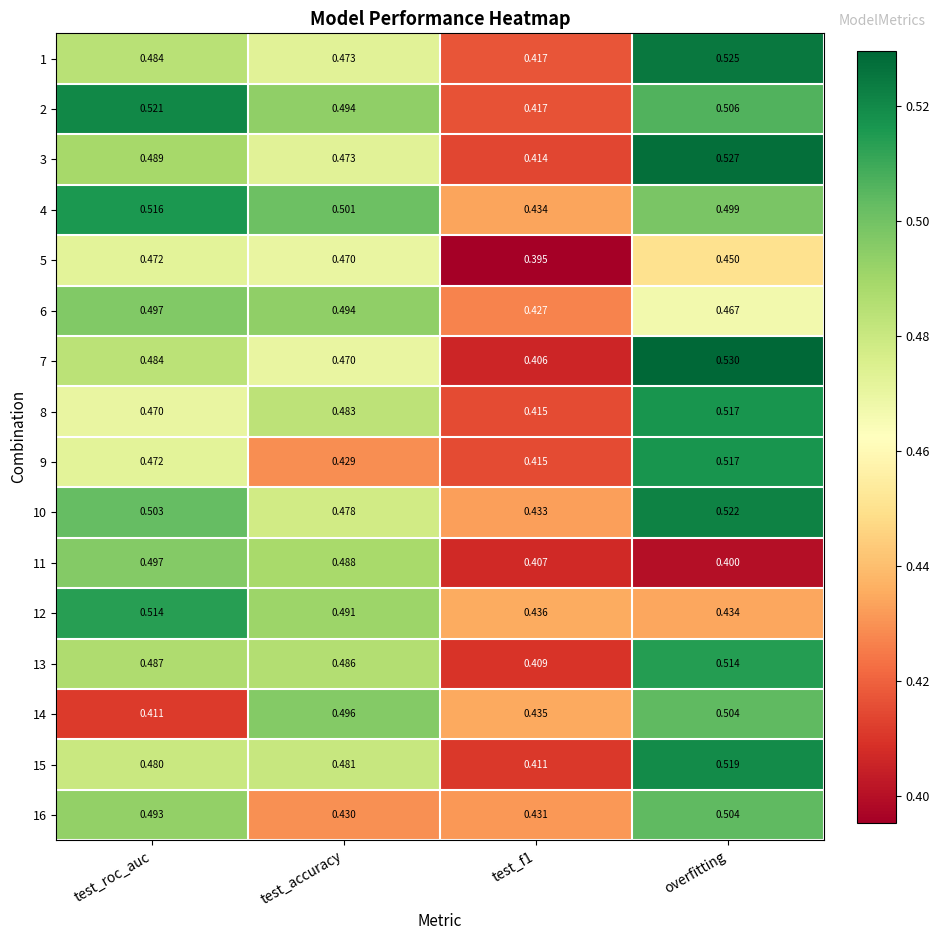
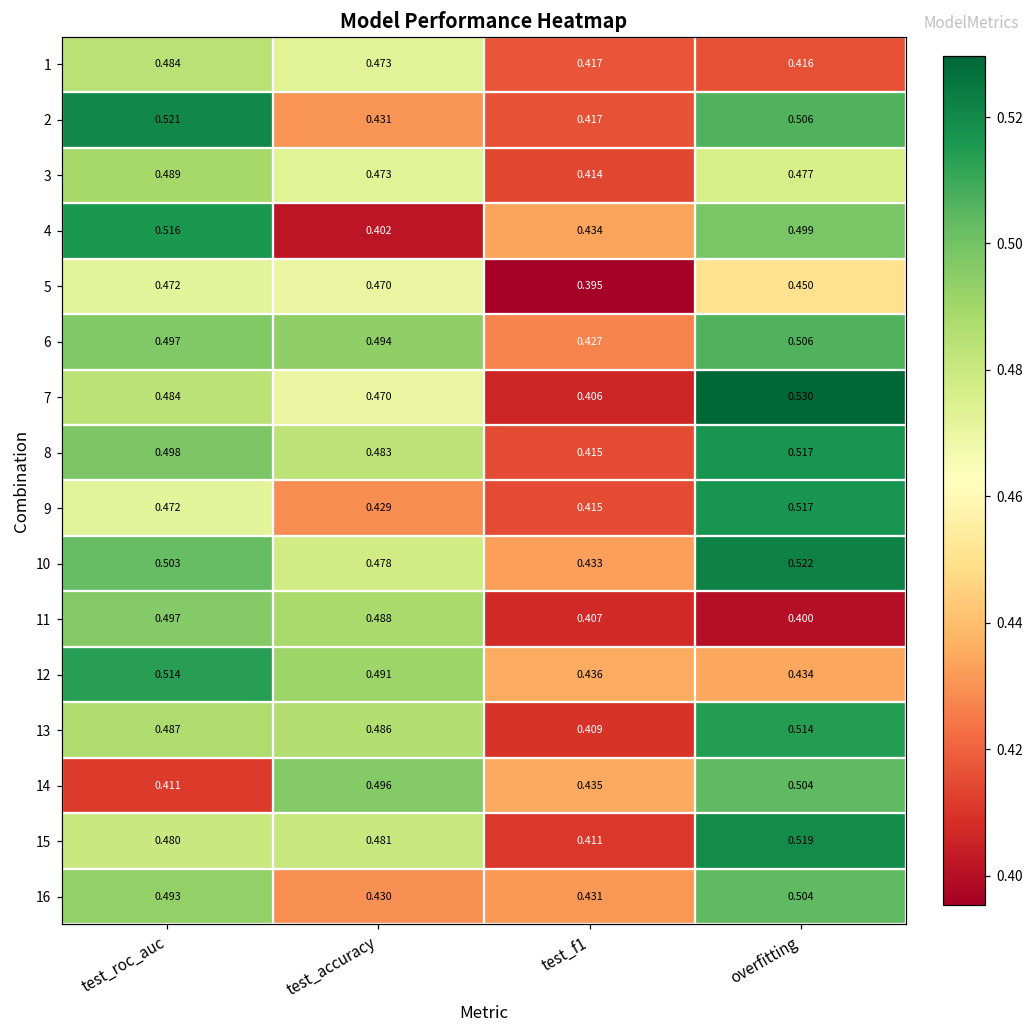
1, overfitting: 0.525 -> 0.416
2, test_accuracy: 0.494 -> 0.431
3, overfitting: 0.527 -> 0.477
4, test_accuracy: 0.501 -> 0.402
6, overfitting: 0.467 -> 0.506
8, test_roc_auc: 0.470 -> 0.498
